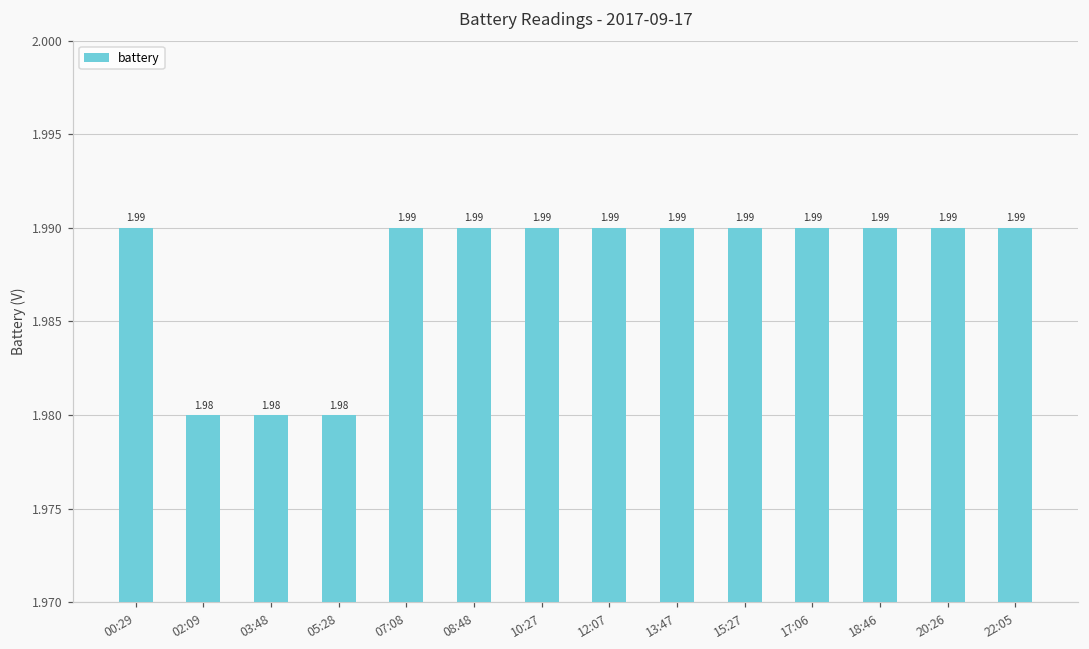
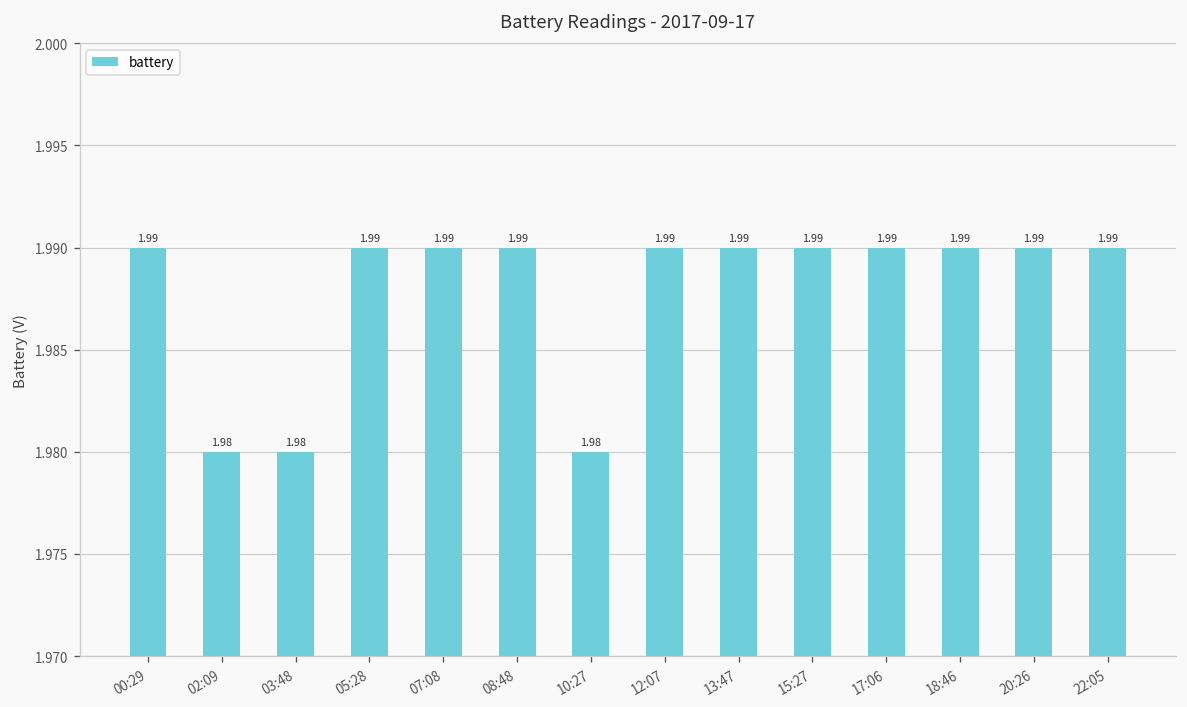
05:28: 1.98 -> 1.99
10:27: 1.99 -> 1.98
